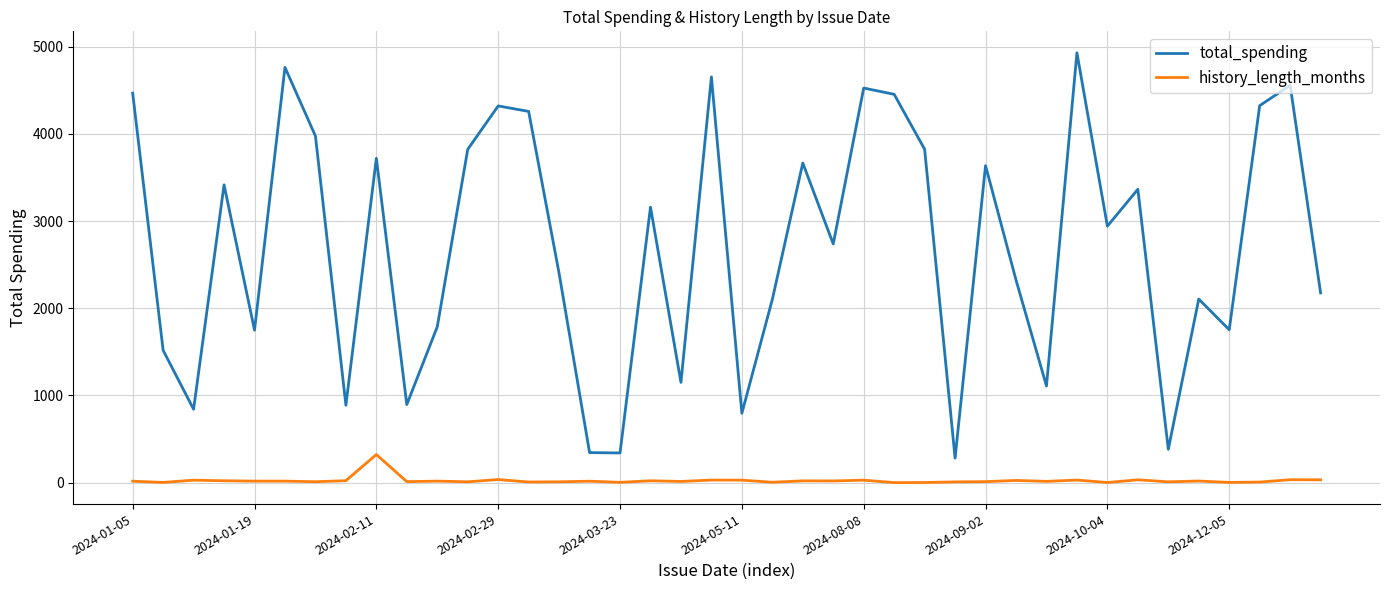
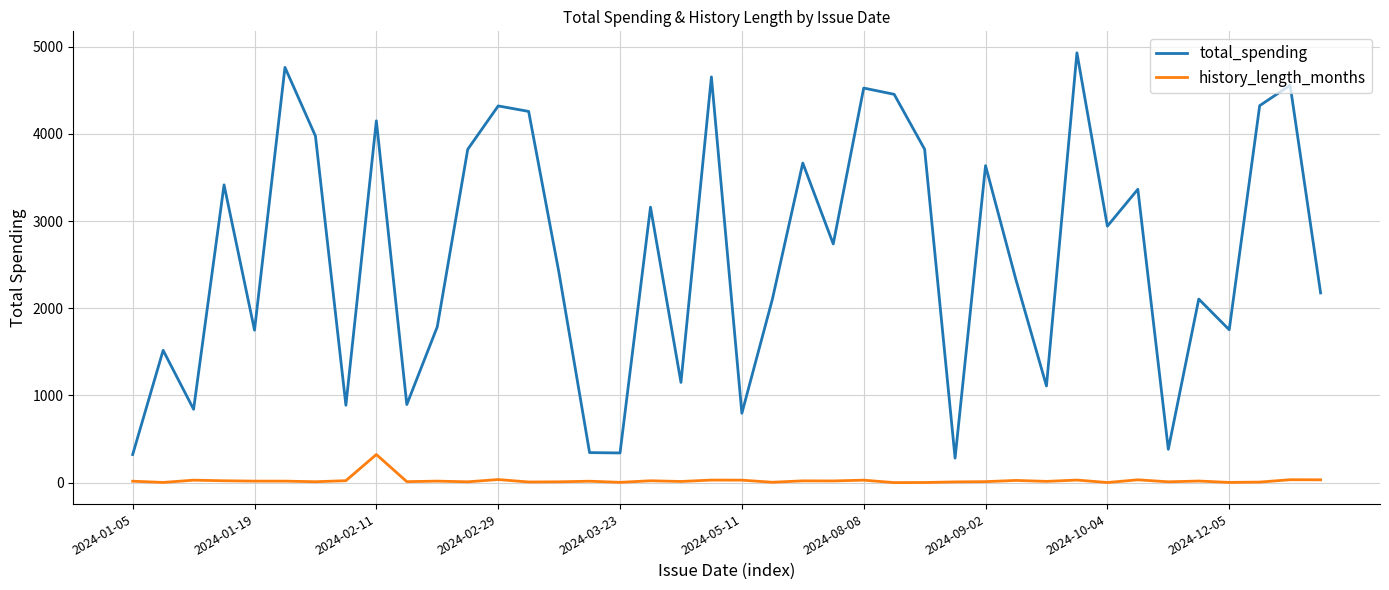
total_spending, 2024-01-05: 4500 -> 300
total_spending, 2024-02-11: 3700 -> 4200
